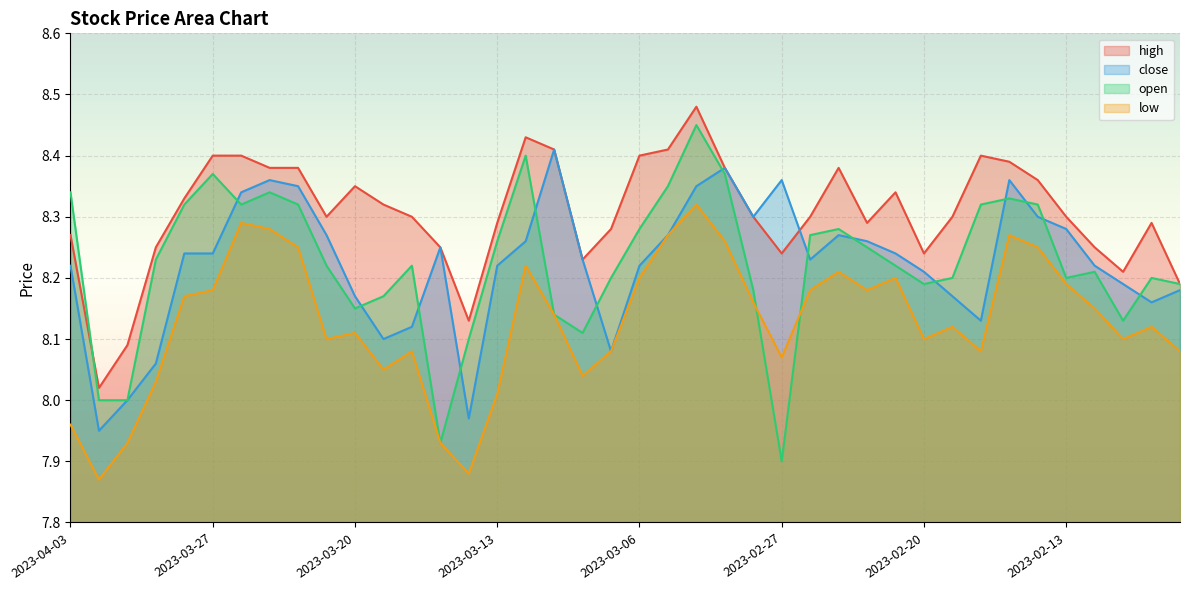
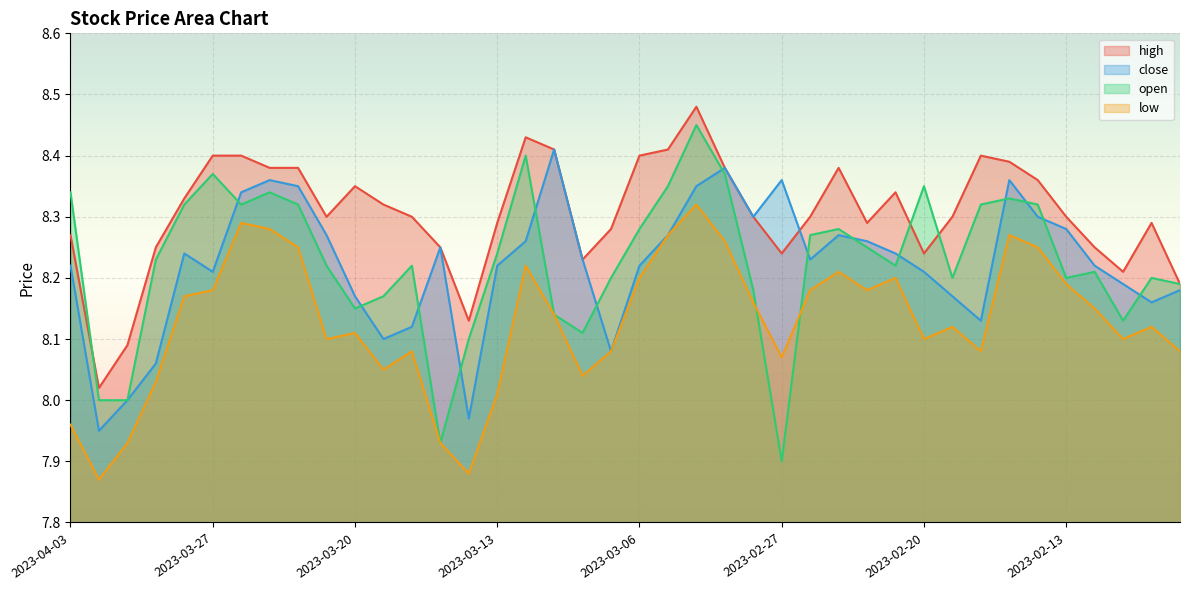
close, 2023-03-27: 8.24 -> 8.21
open, 2023-03-13: 8.26 -> 8.24
open, 2023-02-20: 8.19 -> 8.35
